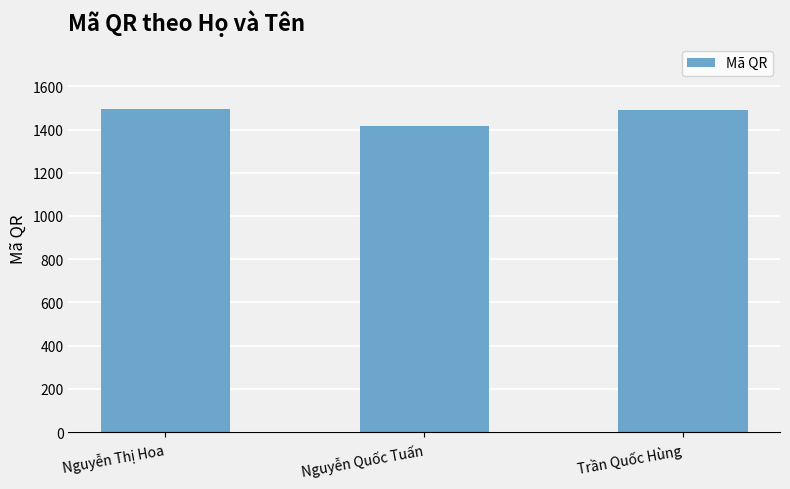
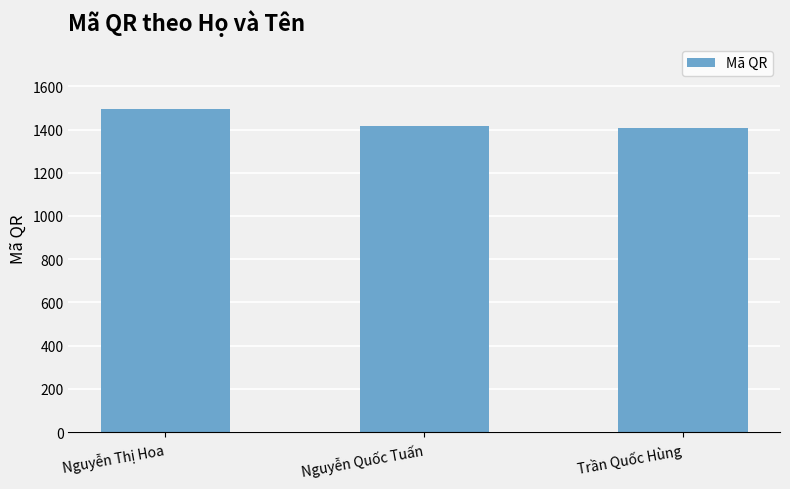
Trần Quốc Hùng: 1490 -> 1410
